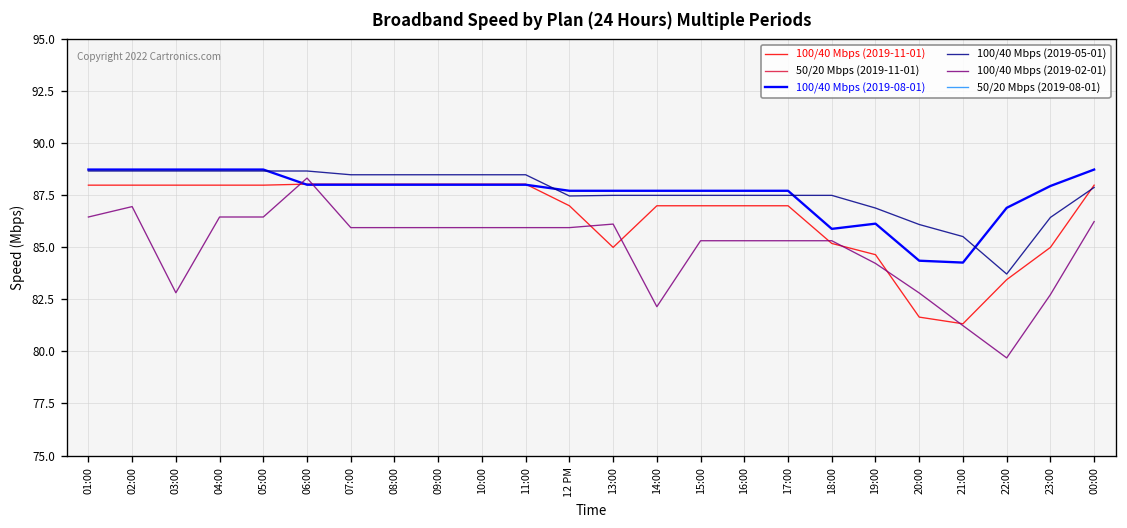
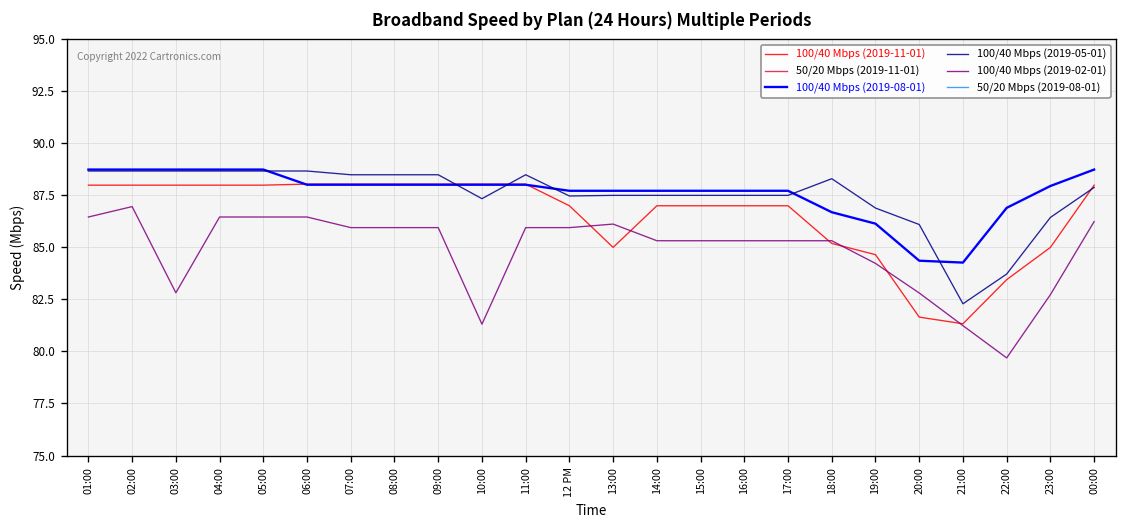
100/40 Mbps (2019-02-01), 06:00: 88.3 -> 86.5
100/40 Mbps (2019-05-01), 10:00: 88.5 -> 87.3
100/40 Mbps (2019-02-01), 10:00: 86.0 -> 81.3
100/40 Mbps (2019-02-01), 14:00: 82.2 -> 85.3
100/40 Mbps (2019-08-01), 18:00: 85.9 -> 86.7
100/40 Mbps (2019-05-01), 18:00: 87.5 -> 88.3
100/40 Mbps (2019-05-01), 21:00: 85.5 -> 82.3
